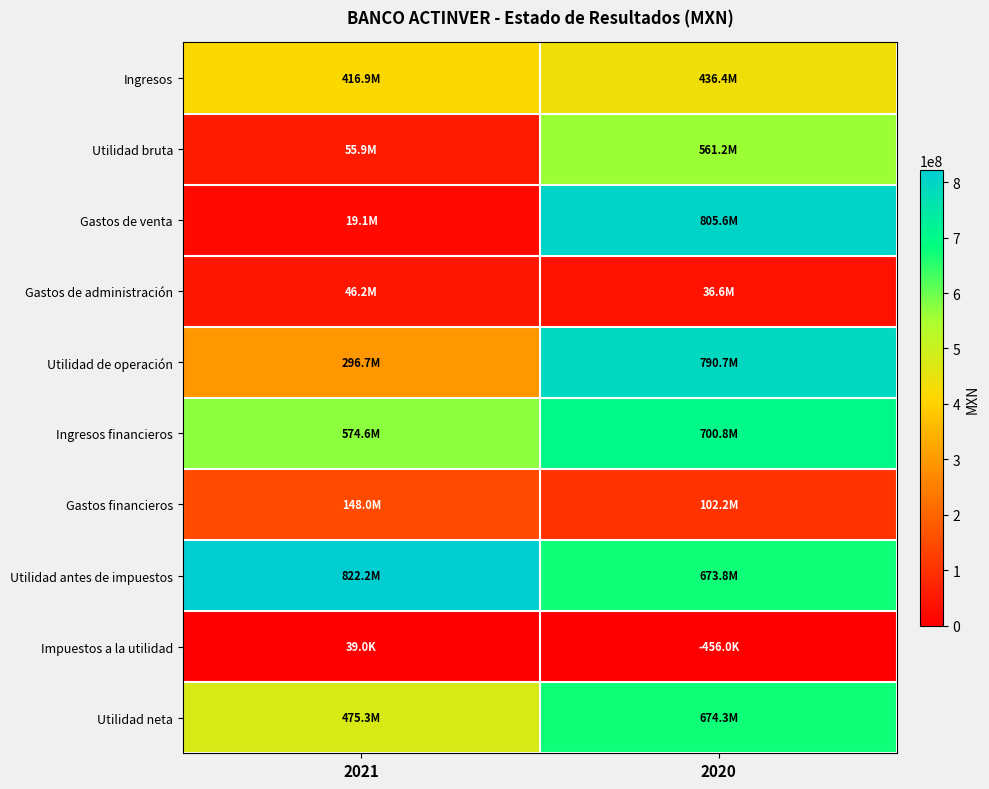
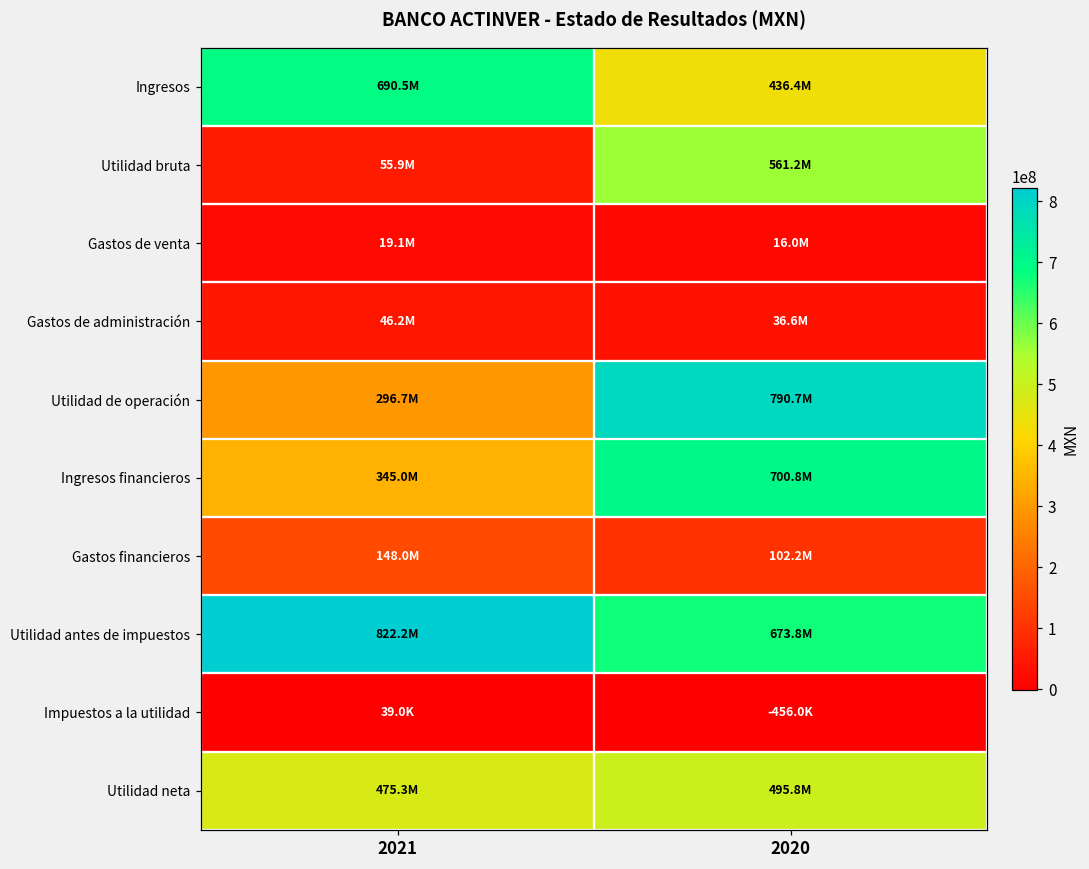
Ingresos, 2021: 416.9M -> 690.5M
Gastos de venta, 2020: 805.6M -> 16.0M
Ingresos financieros, 2021: 574.6M -> 345.0M
Utilidad neta, 2020: 674.3M -> 495.8M
